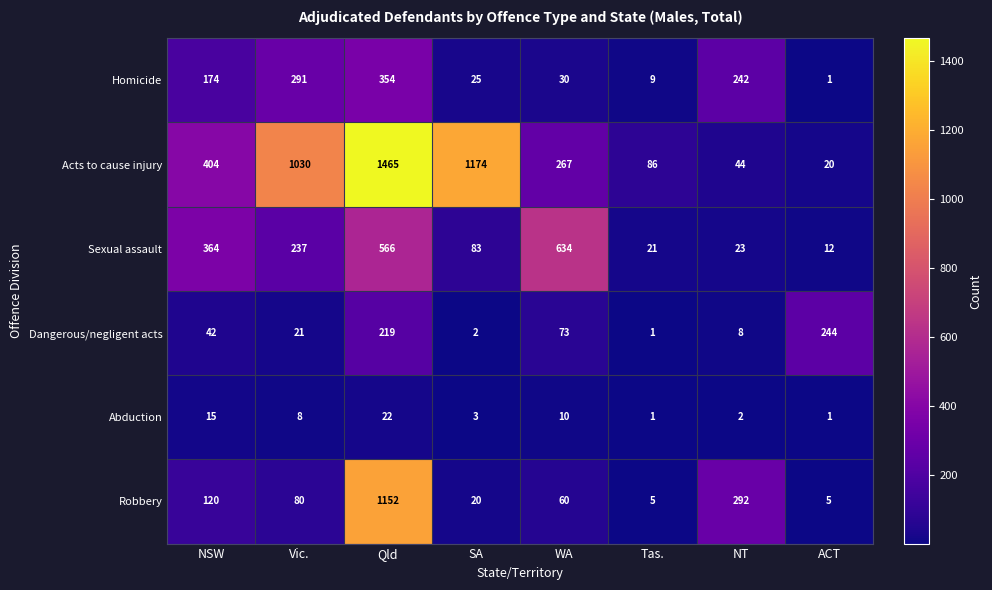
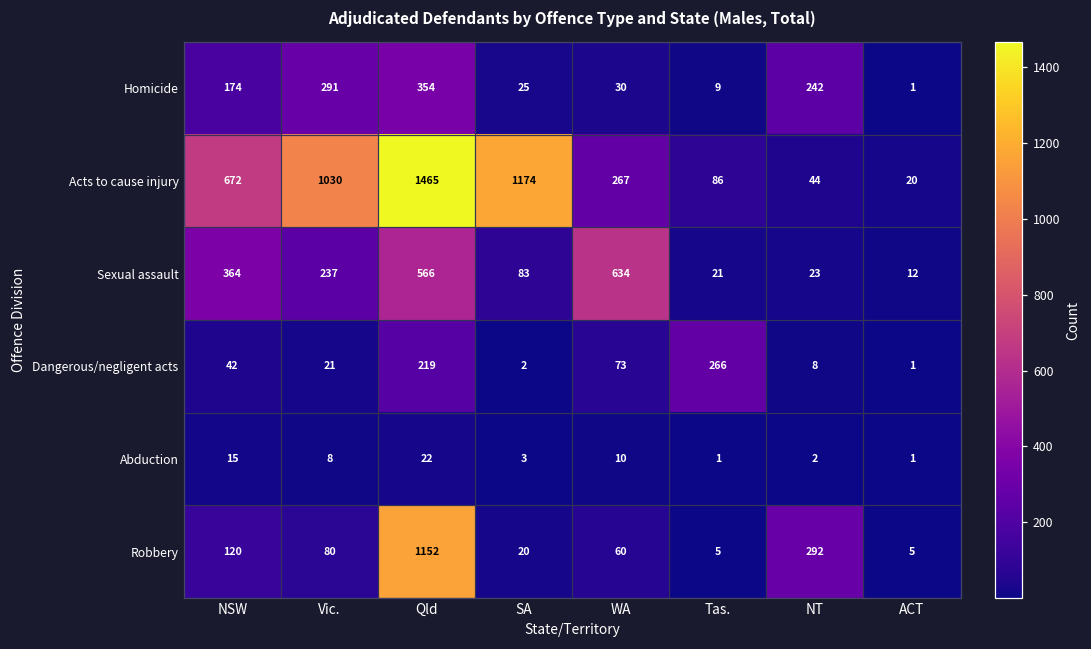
Acts to cause injury, NSW: 404 -> 672
Dangerous/negligent acts, Tas.: 1 -> 266
Dangerous/negligent acts, ACT: 244 -> 1
